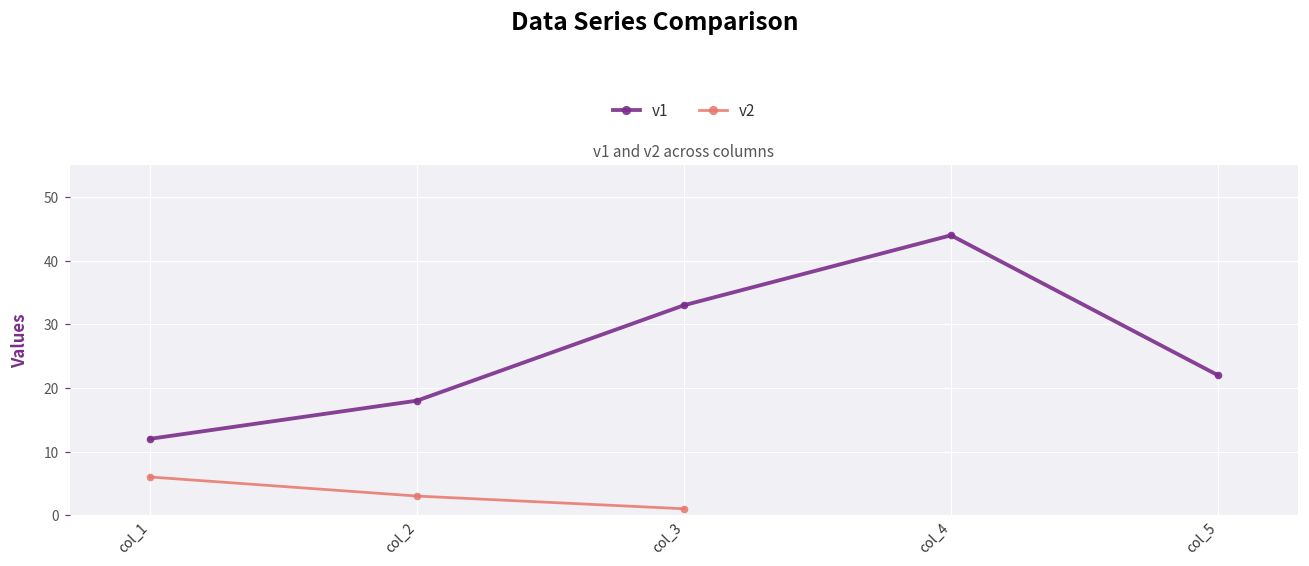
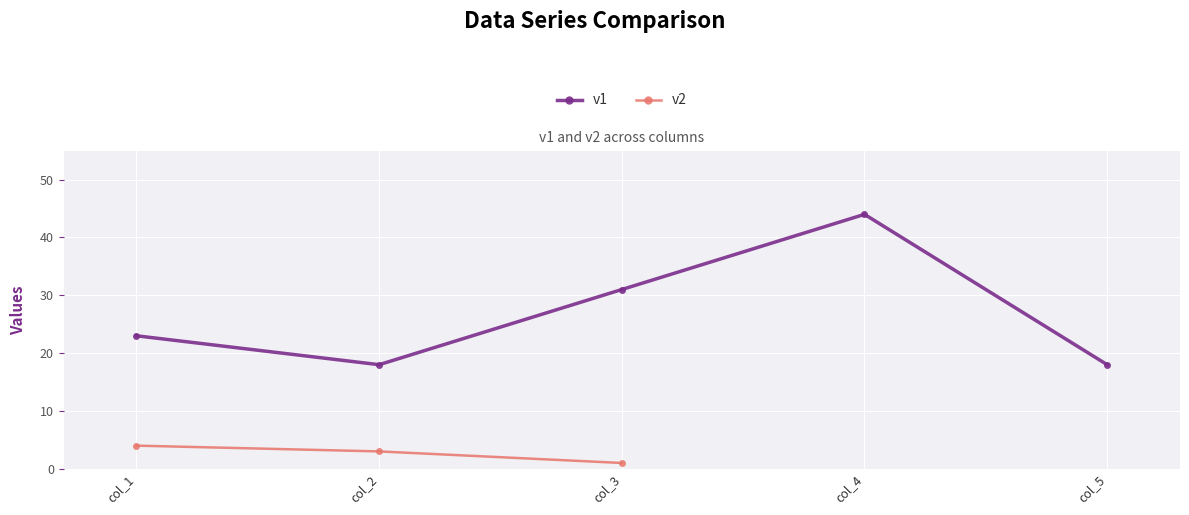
v1, col_1: 12 -> 23
v2, col_1: 6 -> 4
v1, col_3: 33 -> 31
v1, col_5: 22 -> 18
